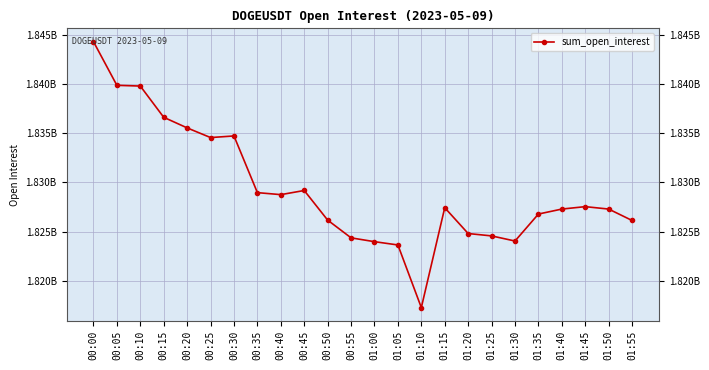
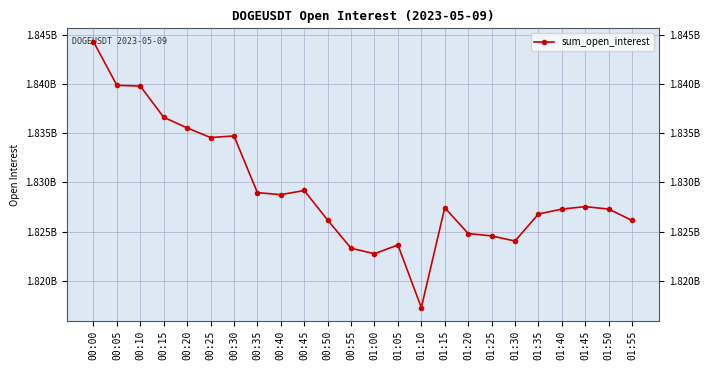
00:55: 1824000000 -> 1823000000
01:00: 1824000000 -> 1823000000
